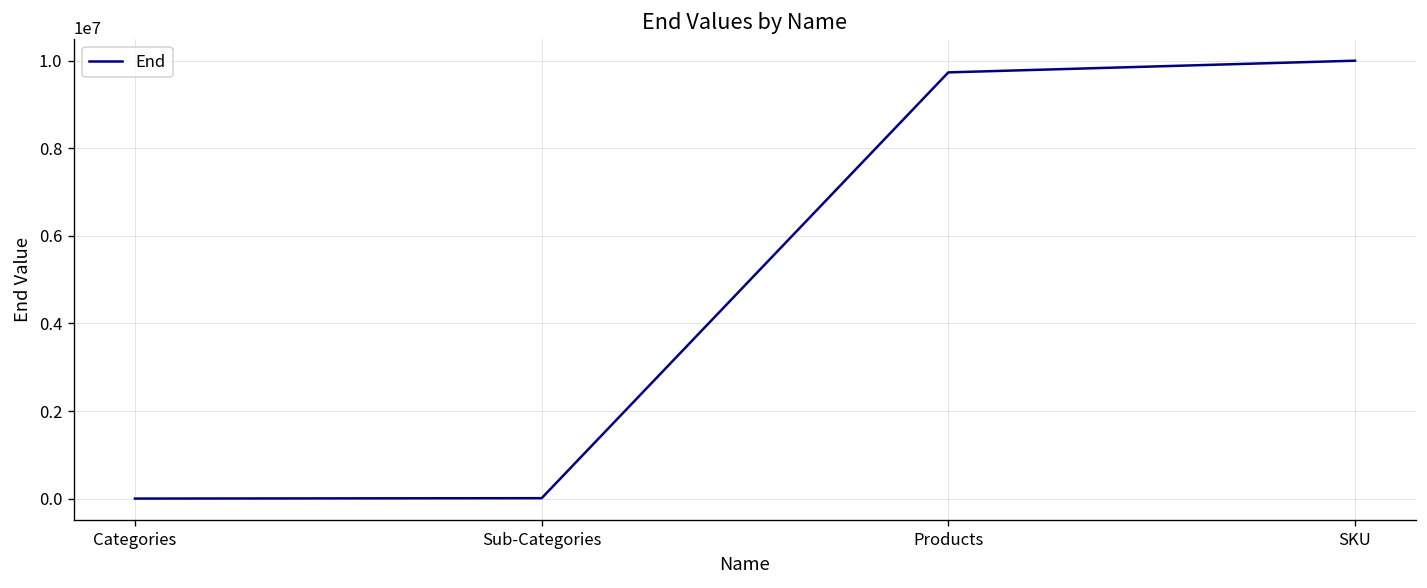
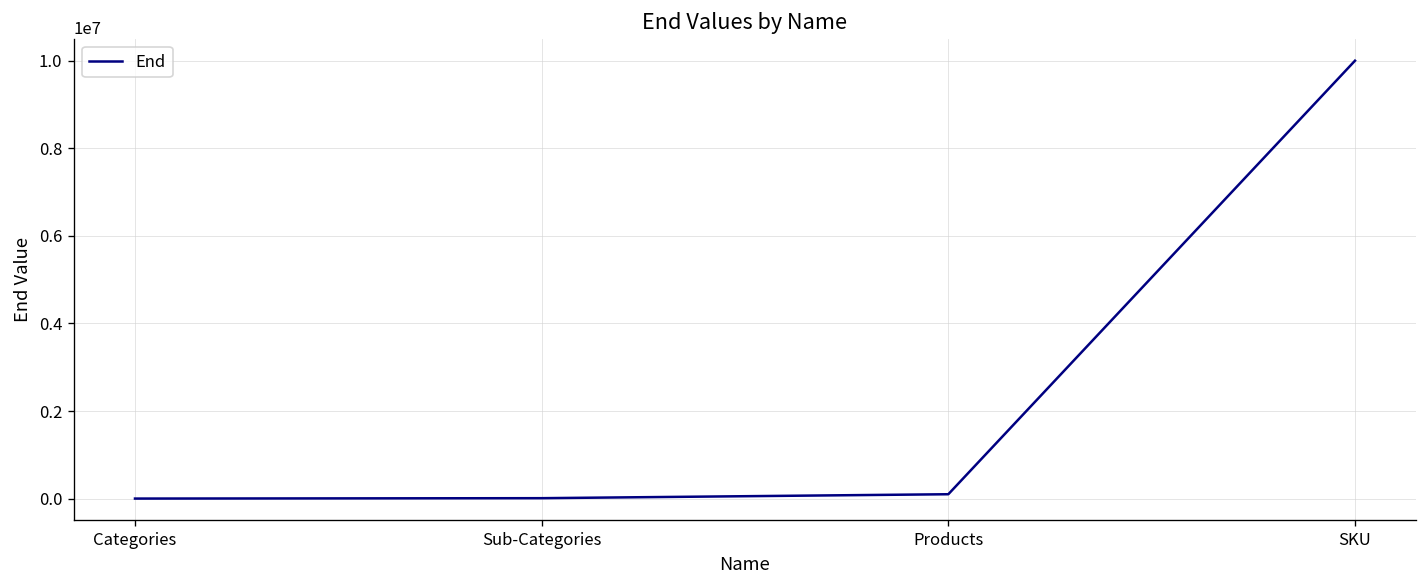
Products: 9700000 -> 100000
